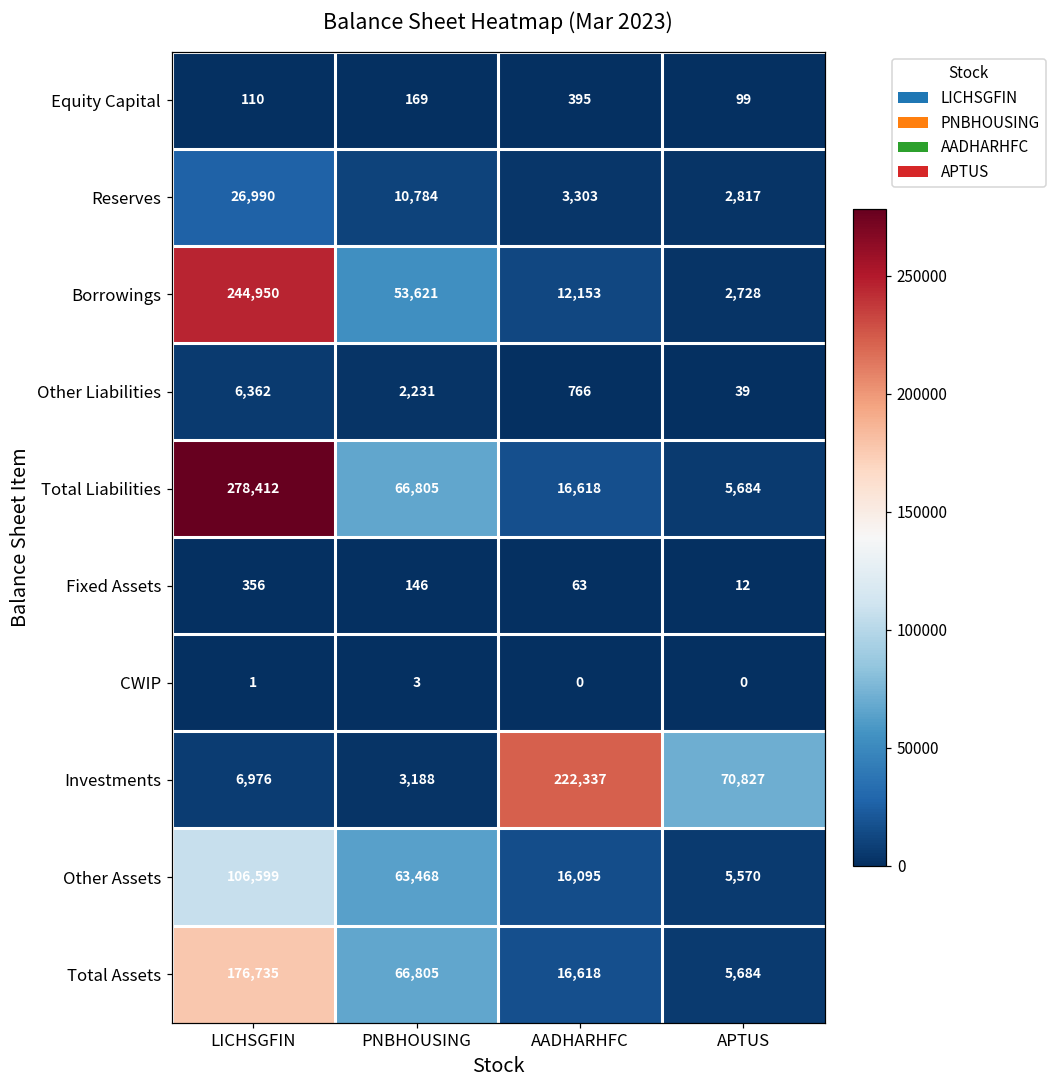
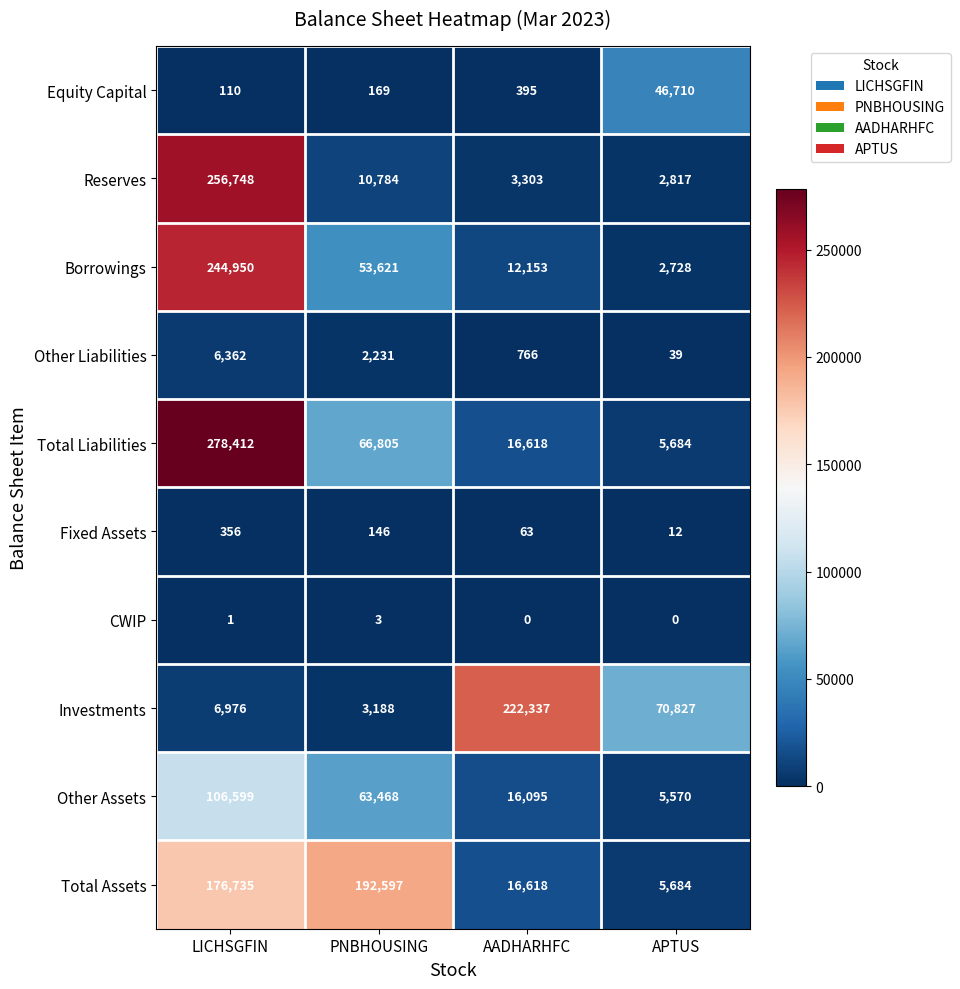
Equity Capital, APTUS: 99 -> 46,710
Reserves, LICHSGFIN: 26,990 -> 256,748
Total Assets, PNBHOUSING: 66,805 -> 192,597
